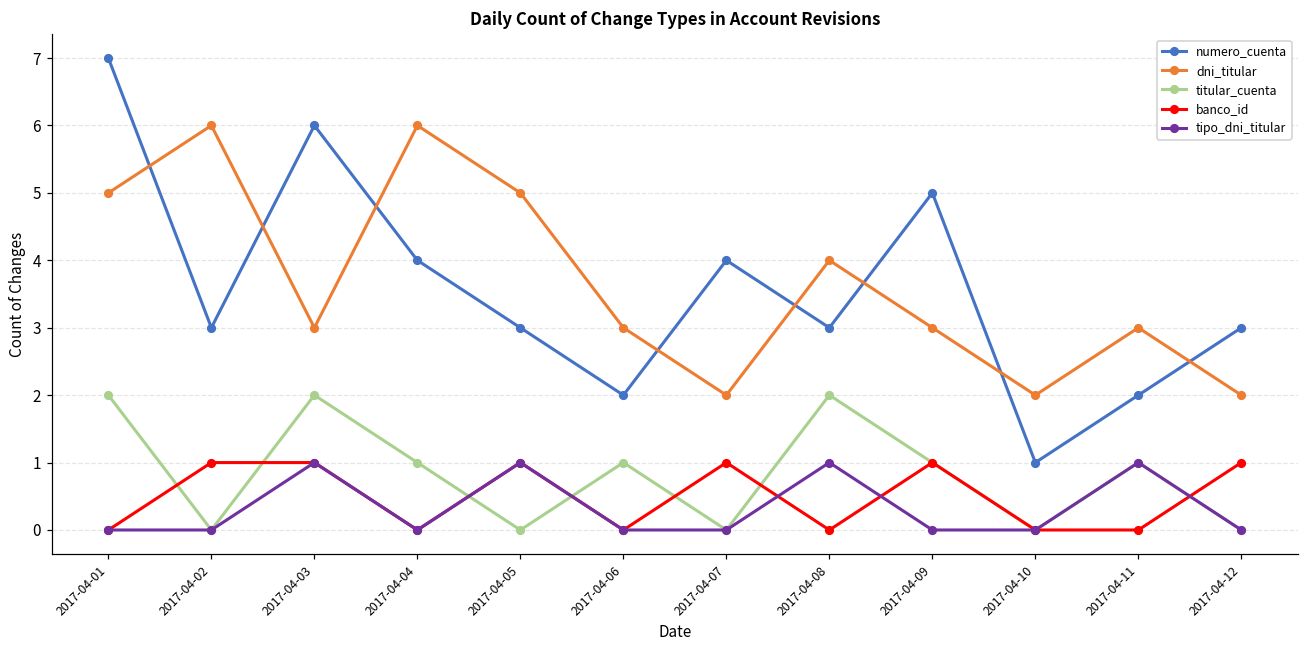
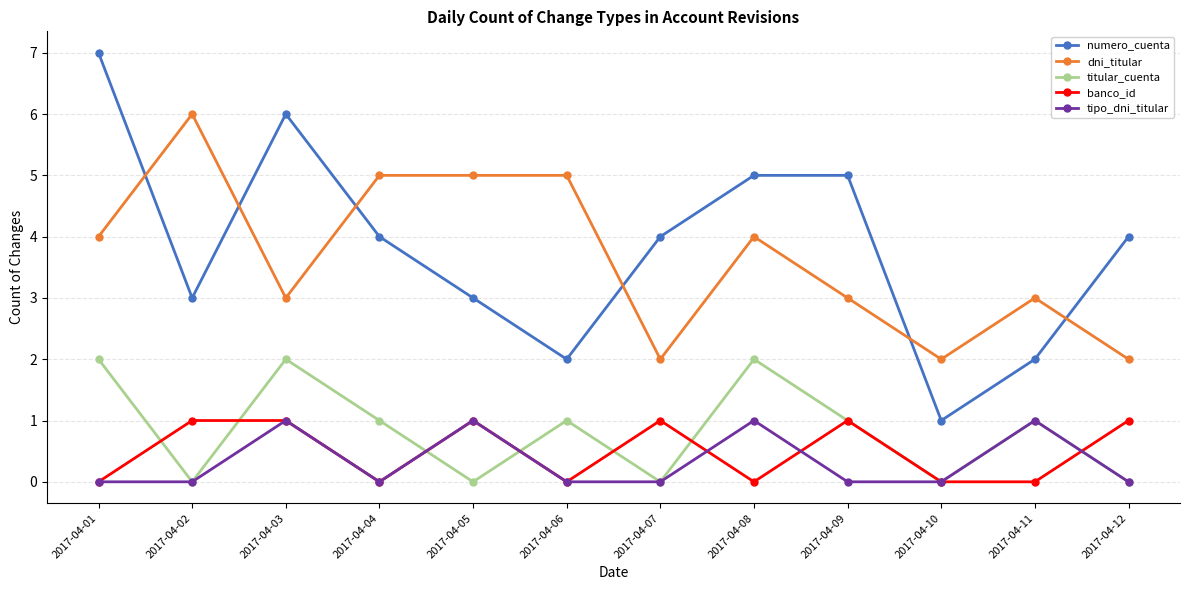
dni_titular, 2017-04-01: 5 -> 4
dni_titular, 2017-04-04: 6 -> 5
dni_titular, 2017-04-06: 3 -> 5
numero_cuenta, 2017-04-08: 3 -> 5
numero_cuenta, 2017-04-12: 3 -> 4
